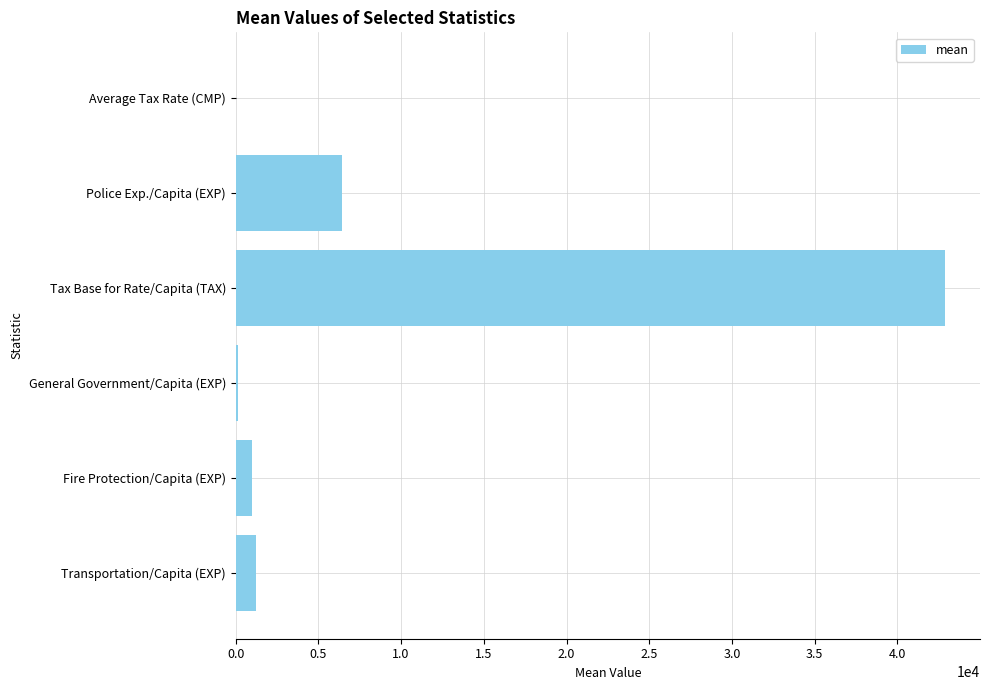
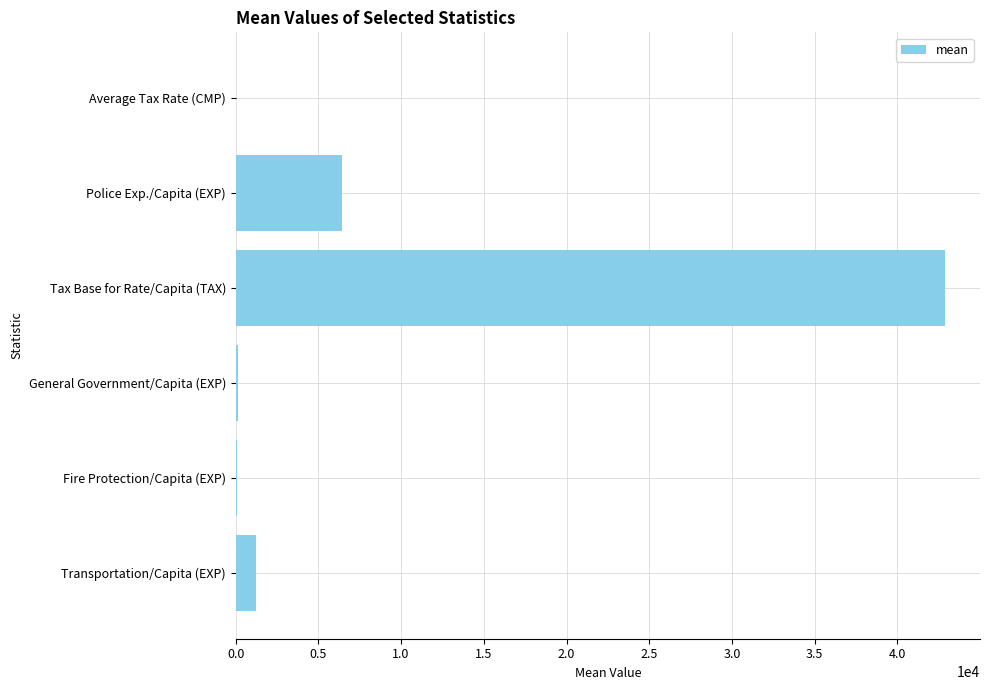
Fire Protection/Capita (EXP): 1000 -> 100
